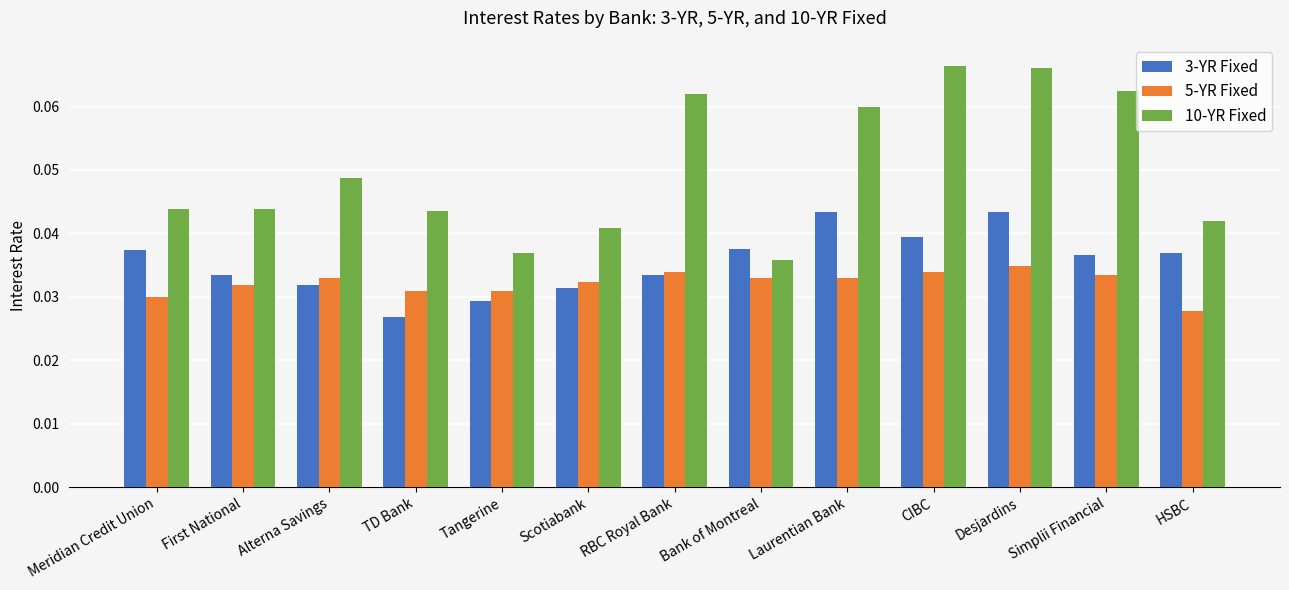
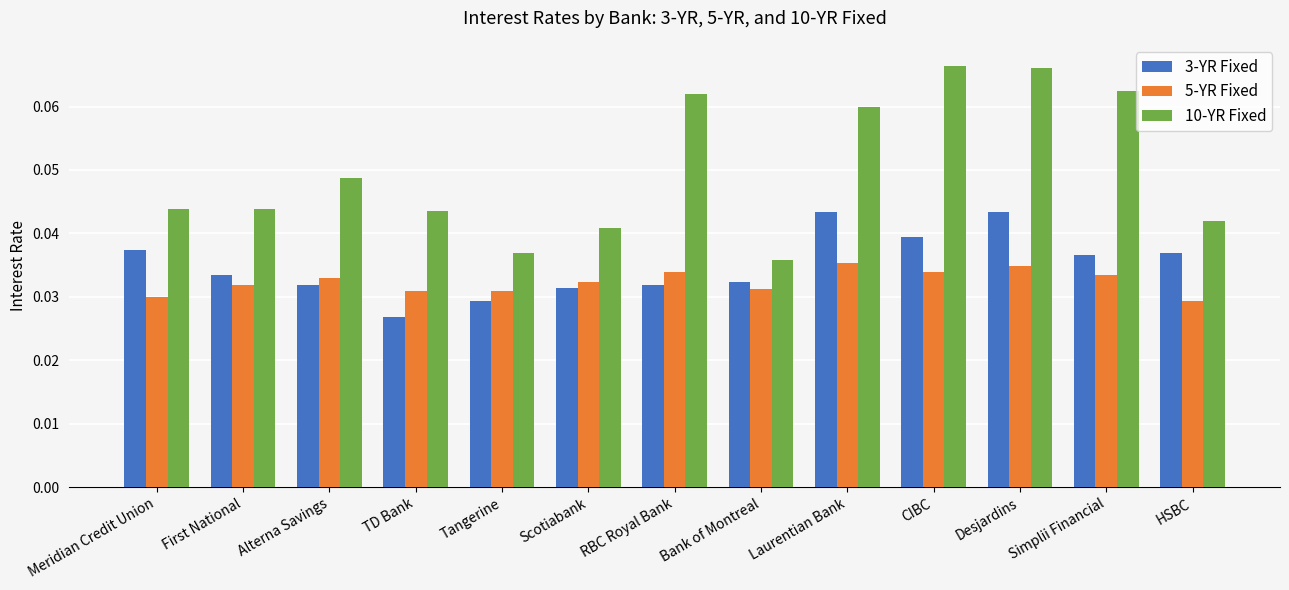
3-YR Fixed, RBC Royal Bank: 0.034 -> 0.032
3-YR Fixed, Bank of Montreal: 0.038 -> 0.032
5-YR Fixed, Bank of Montreal: 0.033 -> 0.031
5-YR Fixed, Laurentian Bank: 0.033 -> 0.035
5-YR Fixed, HSBC: 0.028 -> 0.029
